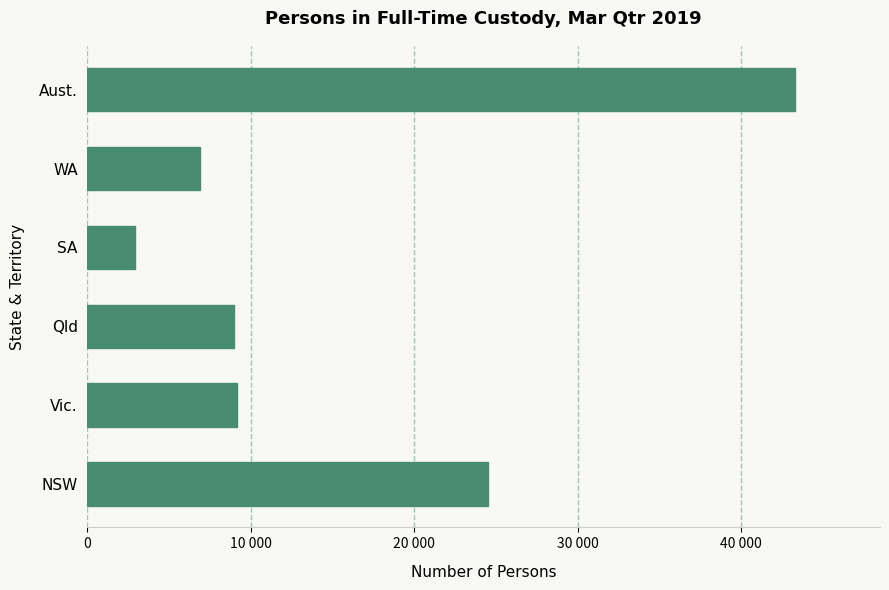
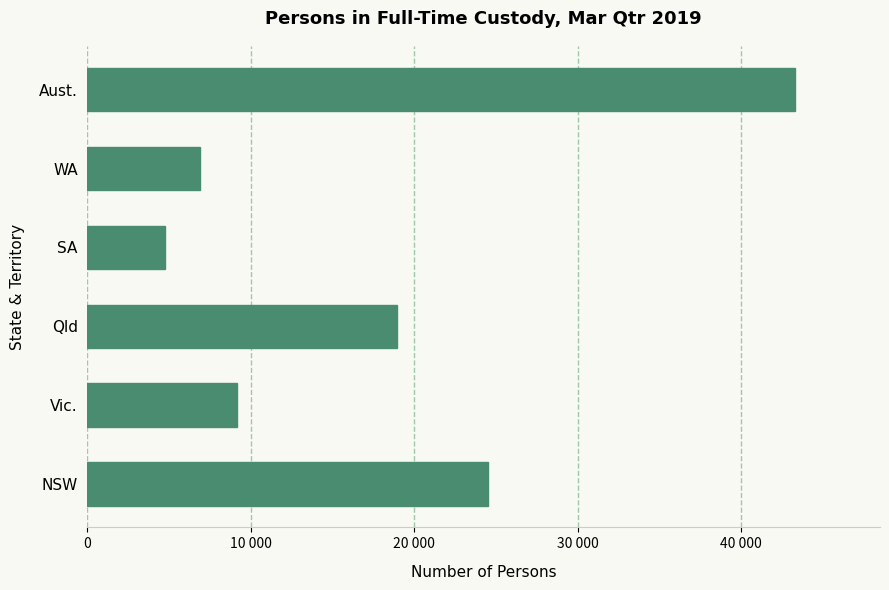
SA: 2900 -> 4800
Qld: 9000 -> 18900
